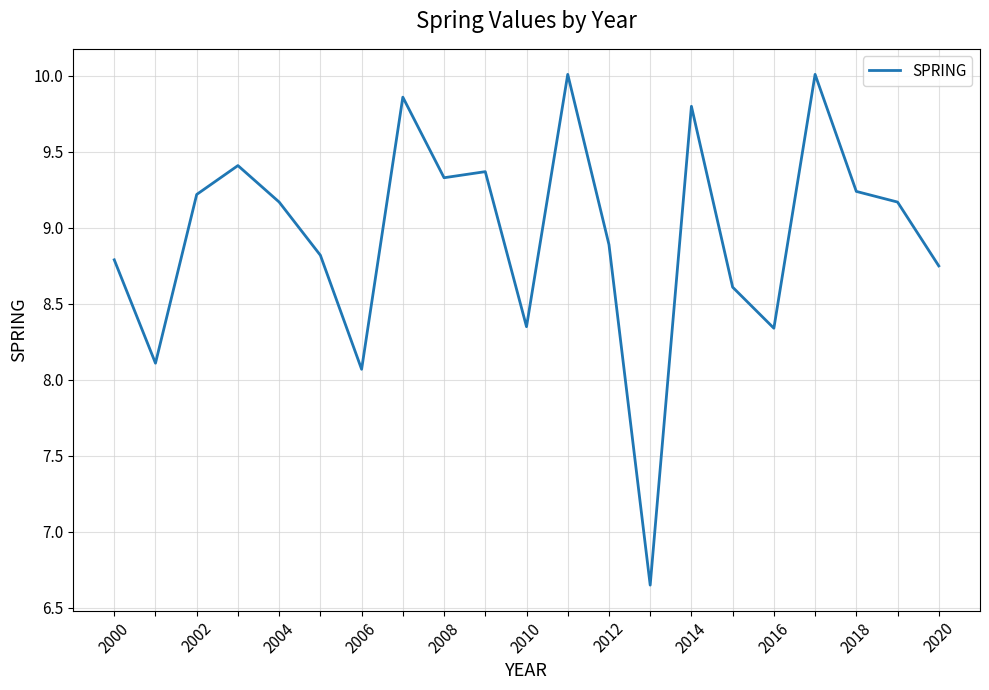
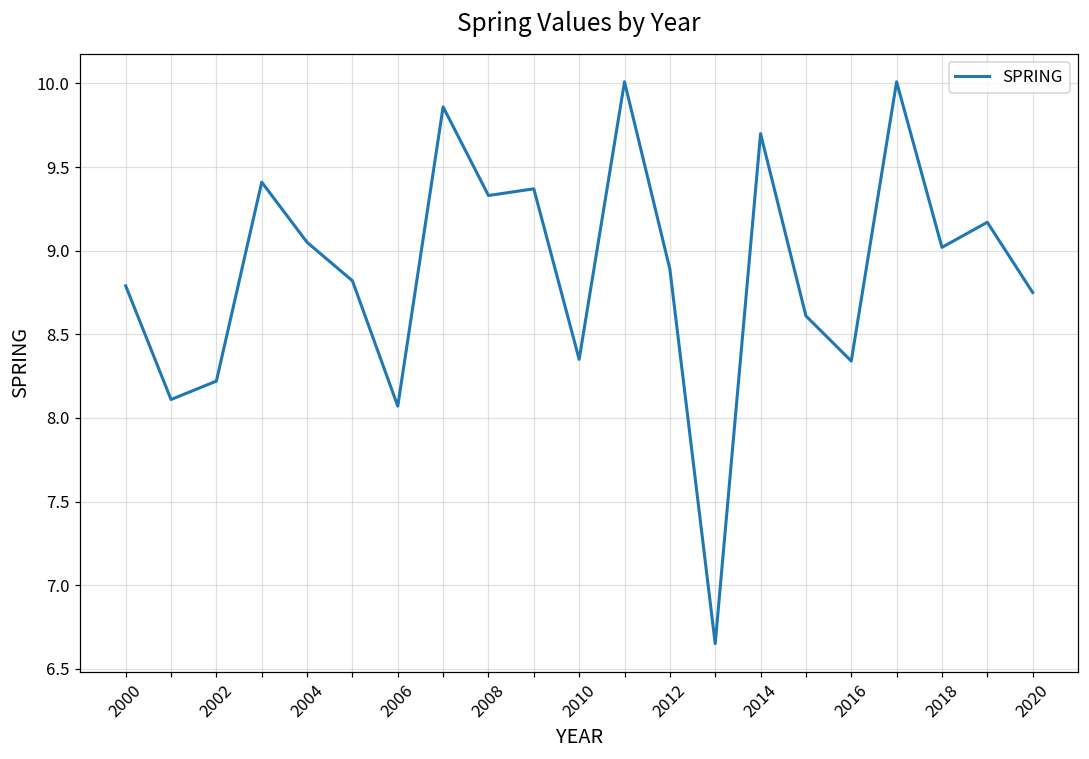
2002: 9.22 -> 8.22
2004: 9.17 -> 9.05
2014: 9.8 -> 9.7
2018: 9.24 -> 9.02
